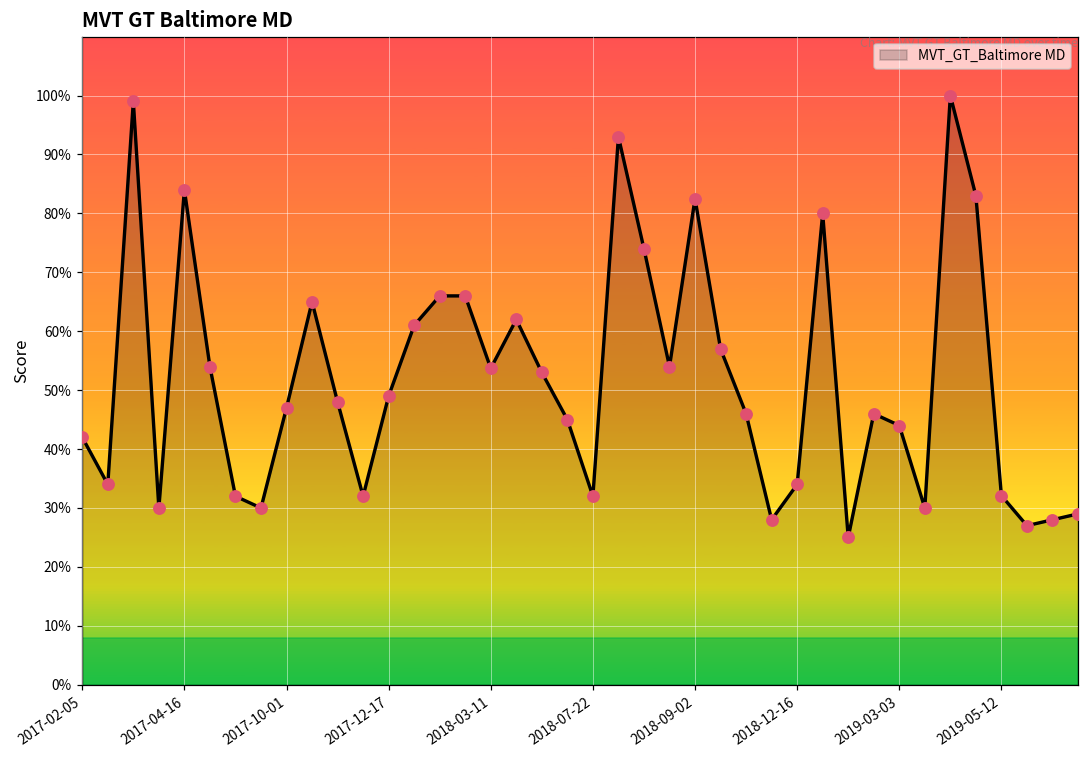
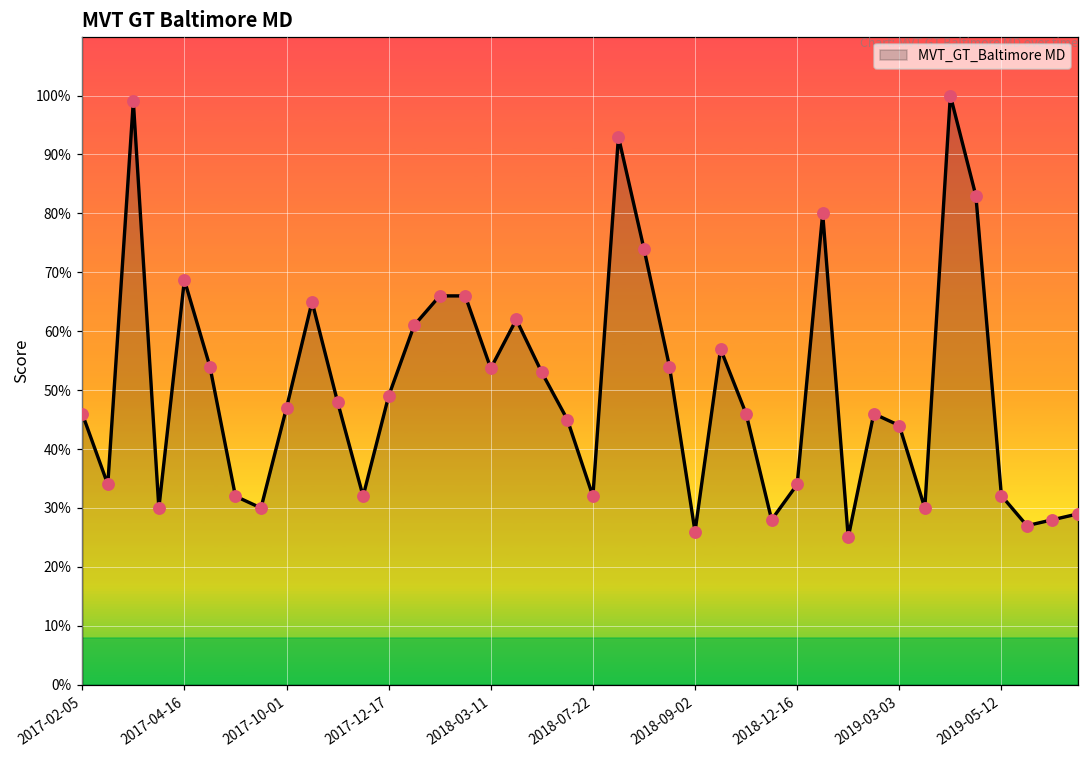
2017-02-05: 42% -> 46%
2017-04-16: 84% -> 69%
2018-09-02: 83% -> 26%
